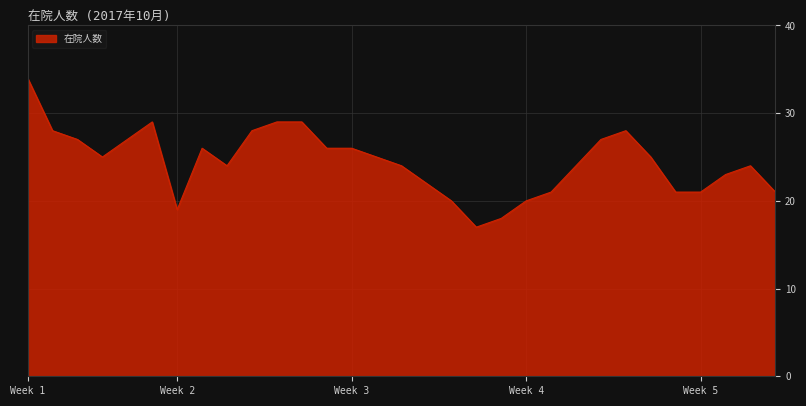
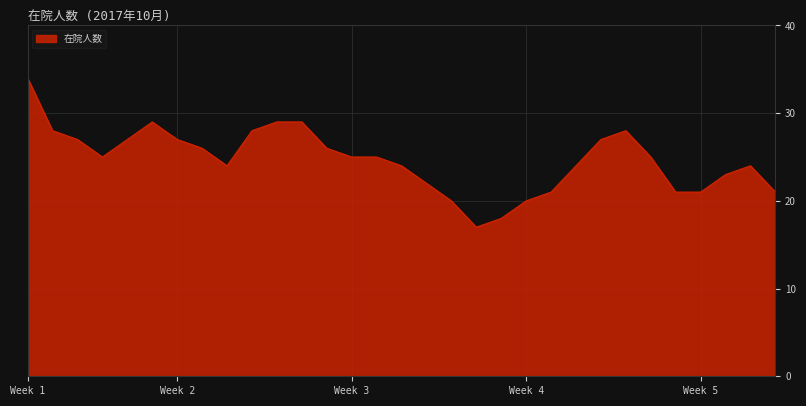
Week 2: 19 -> 27
Week 3: 26 -> 25
